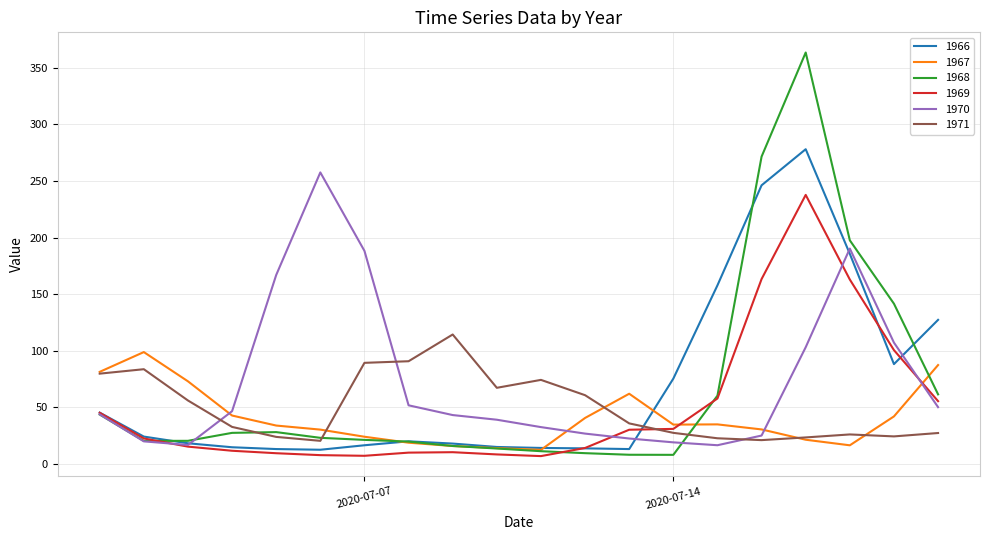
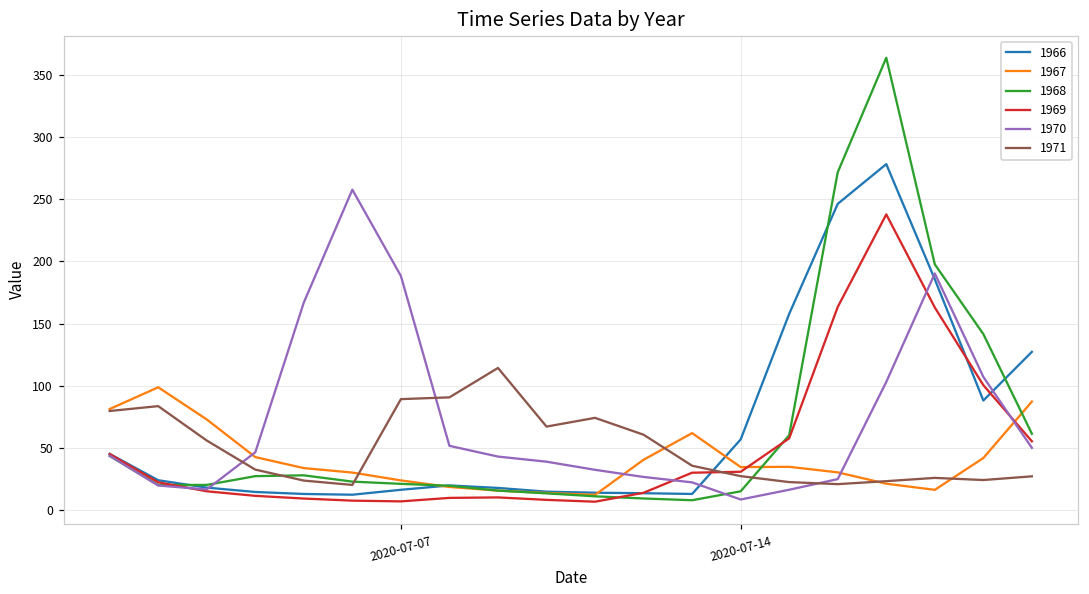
1966, 2020-07-14: 75 -> 57
1968, 2020-07-14: 8 -> 15
1970, 2020-07-14: 19 -> 9
